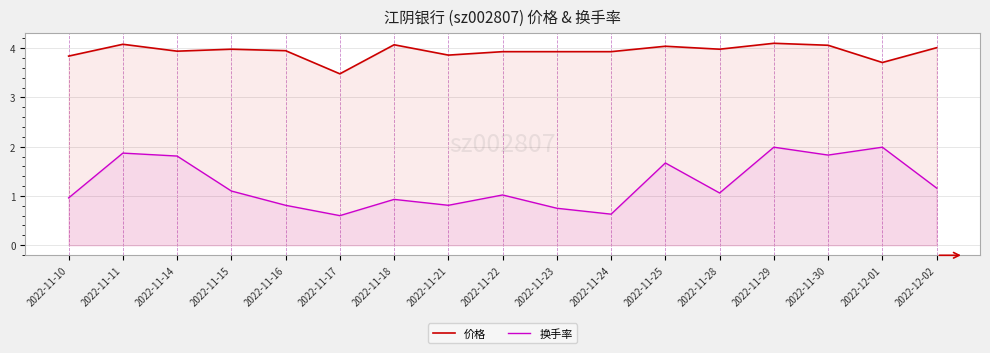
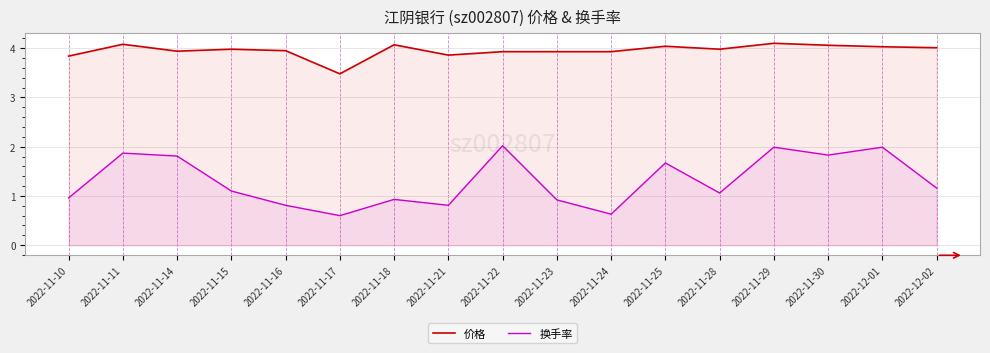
换手率, 2022-11-22: 1.0 -> 2.0
换手率, 2022-11-23: 0.8 -> 0.9
价格, 2022-12-01: 3.7 -> 4.0
